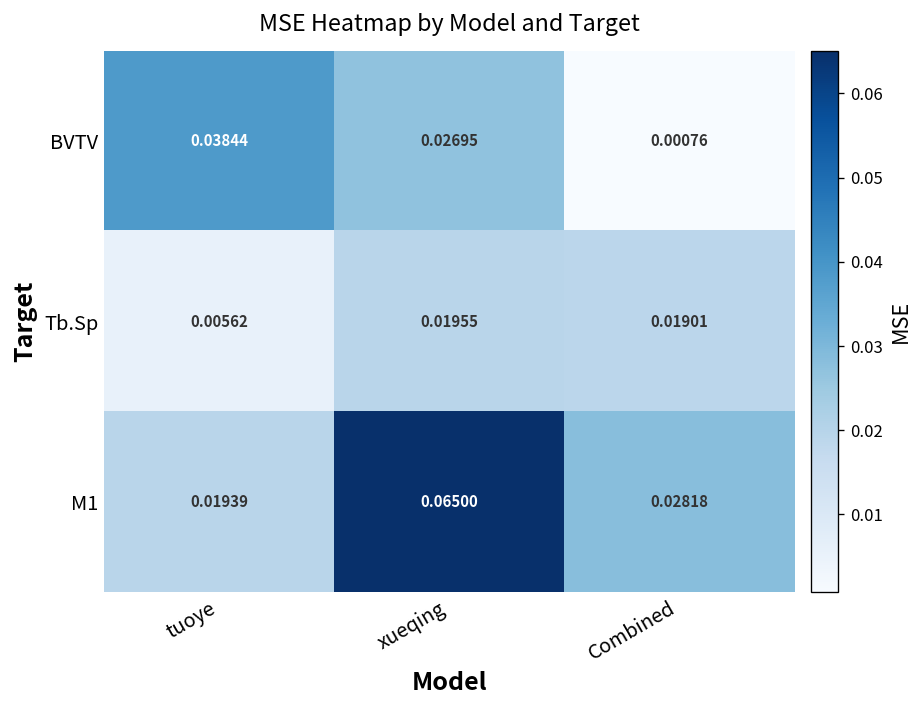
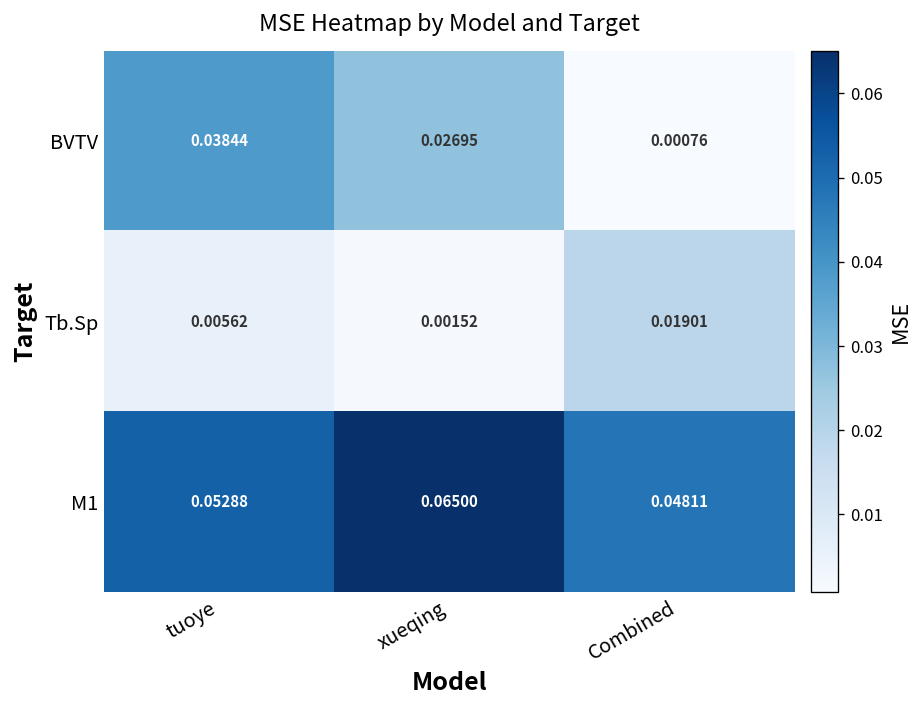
Tb.Sp, xueqing: 0.01955 -> 0.00152
M1, tuoye: 0.01939 -> 0.05288
M1, Combined: 0.02818 -> 0.04811
